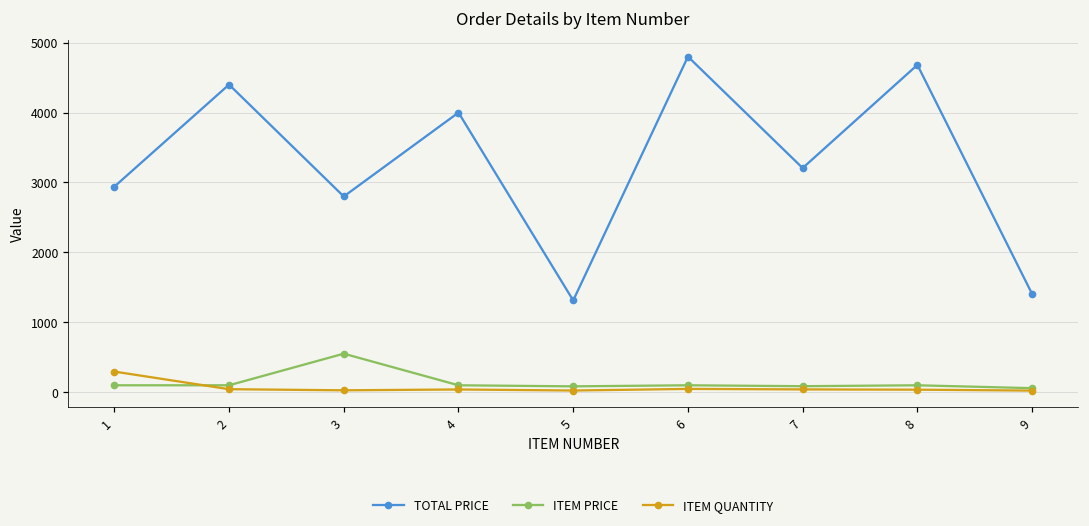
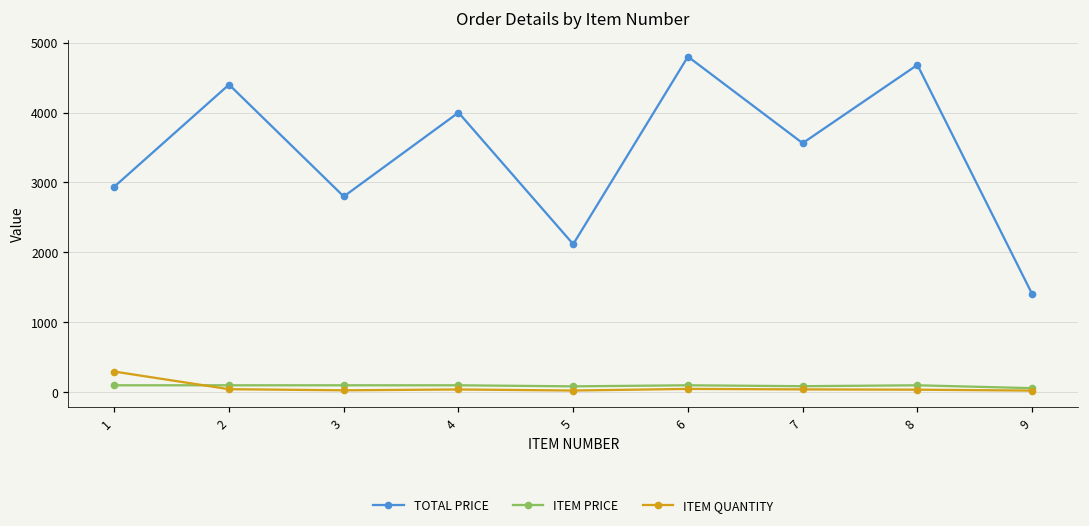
ITEM PRICE, 3: 600 -> 100
TOTAL PRICE, 5: 1300 -> 2100
TOTAL PRICE, 7: 3200 -> 3600
